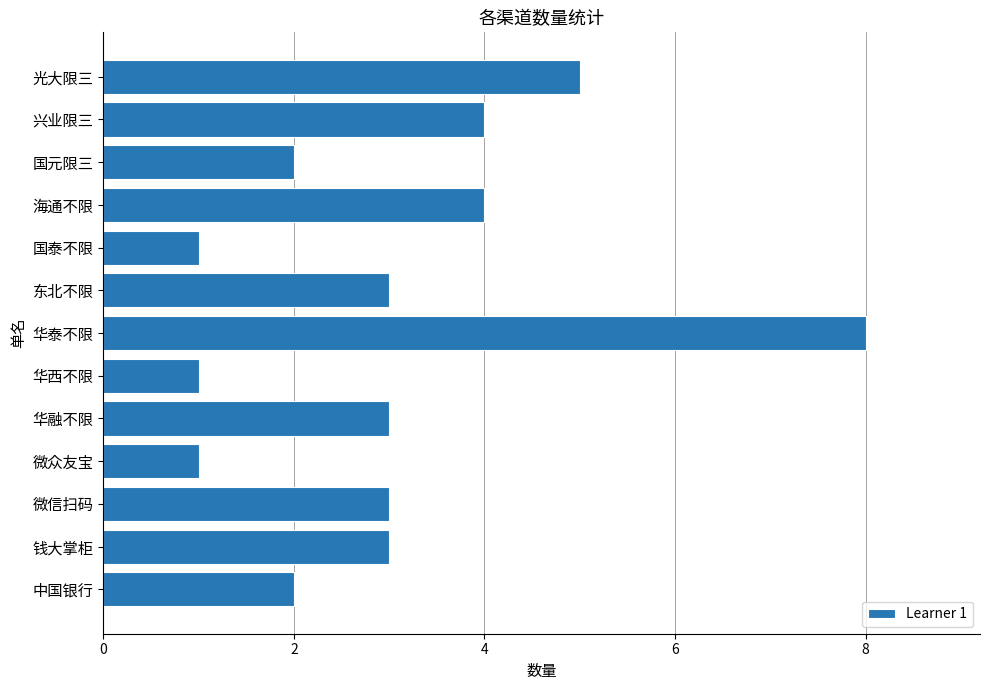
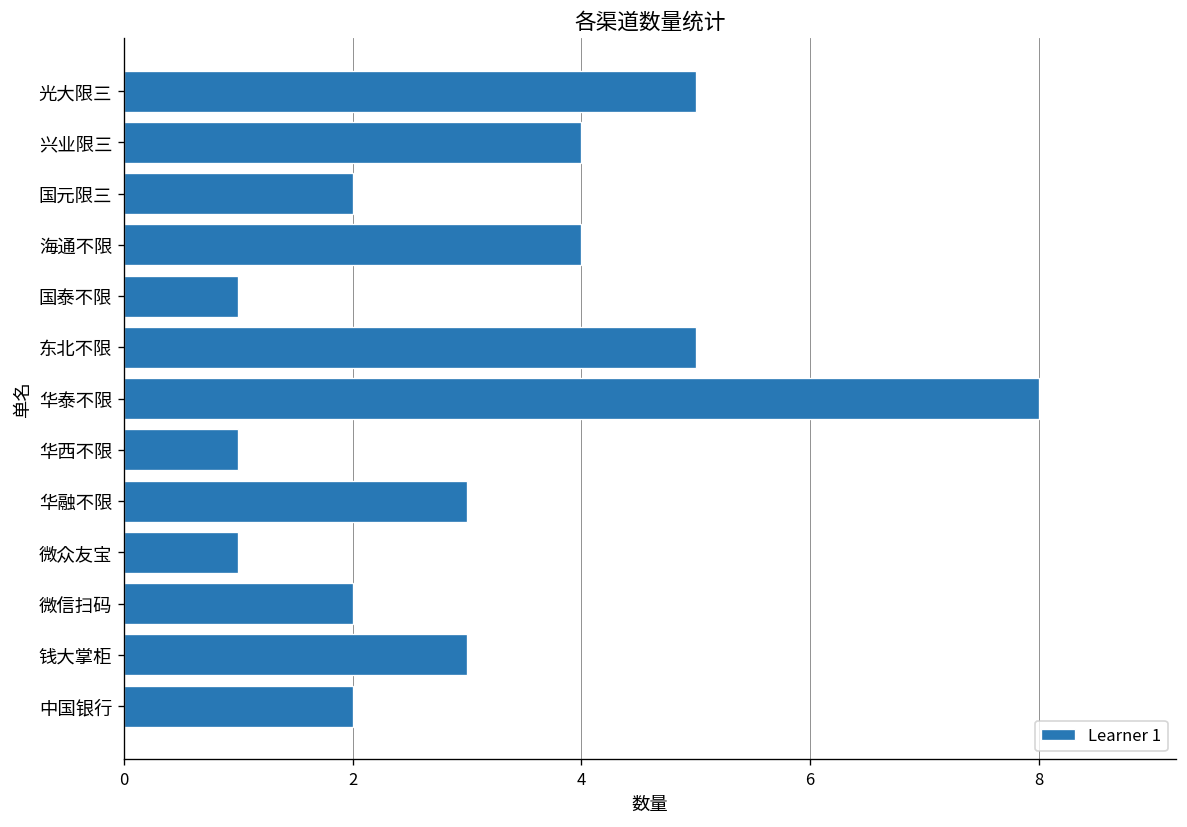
东北不限: 3 -> 5
微信扫码: 3 -> 2
